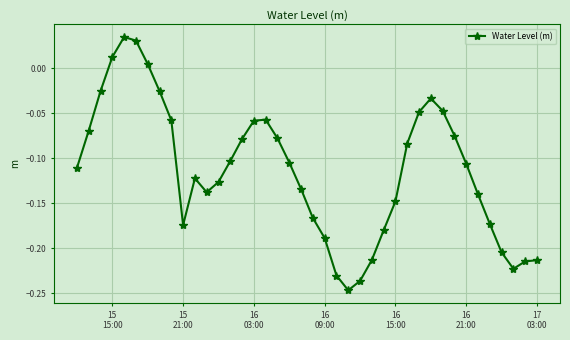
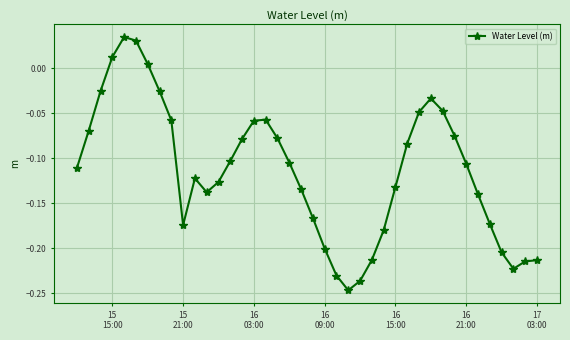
16 09:00: -0.19 -> -0.20
16 15:00: -0.15 -> -0.13
